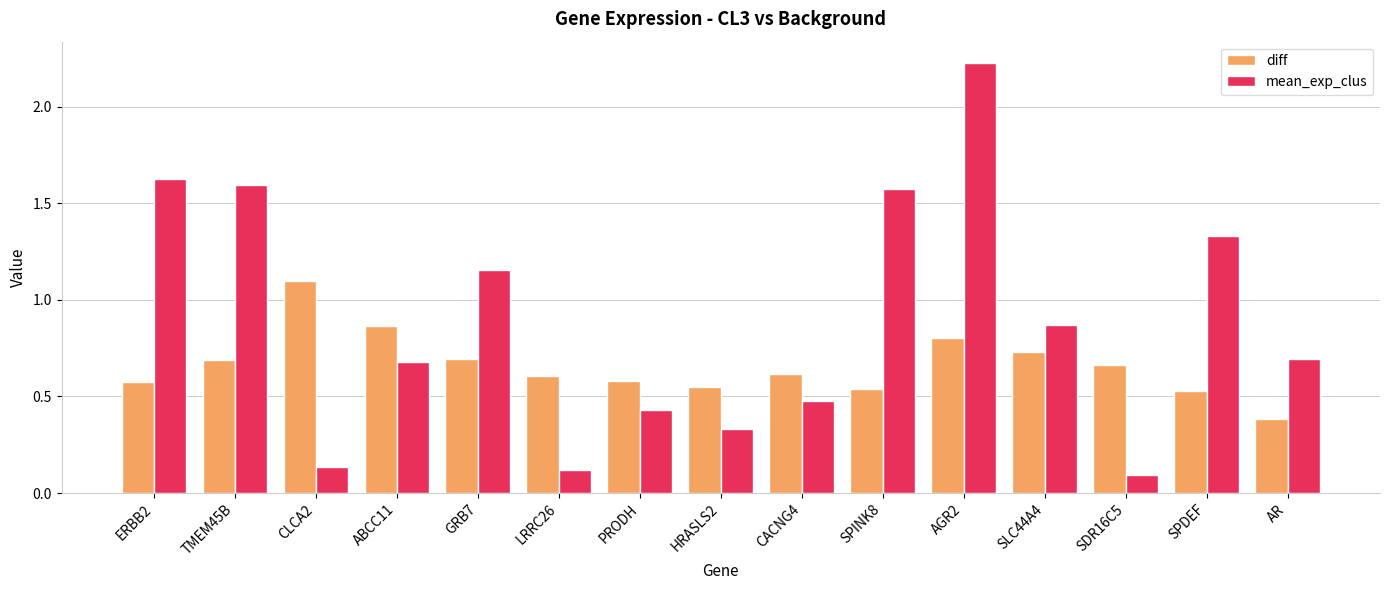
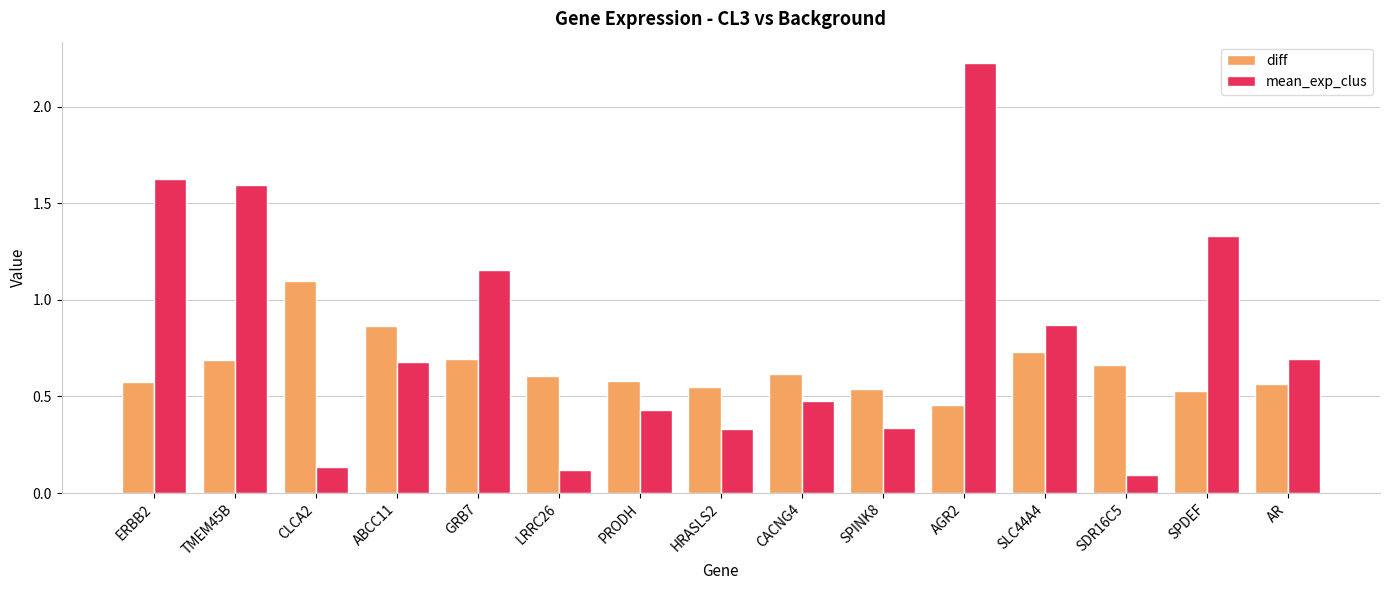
mean_exp_clus, SPINK8: 1.57 -> 0.34
diff, AGR2: 0.80 -> 0.45
diff, AR: 0.39 -> 0.56
